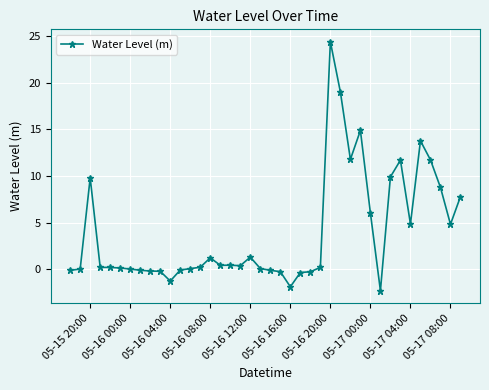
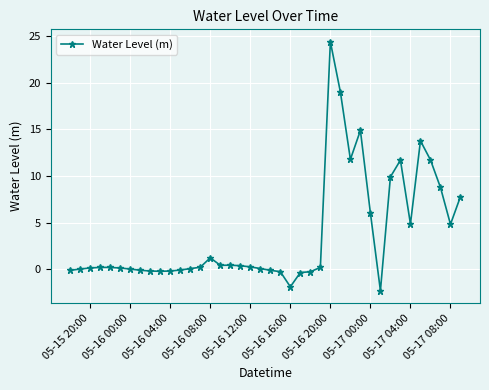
05-15 20:00: 10 -> 0
05-16 04:00: -1 -> 0
05-16 12:00: 1 -> 0
